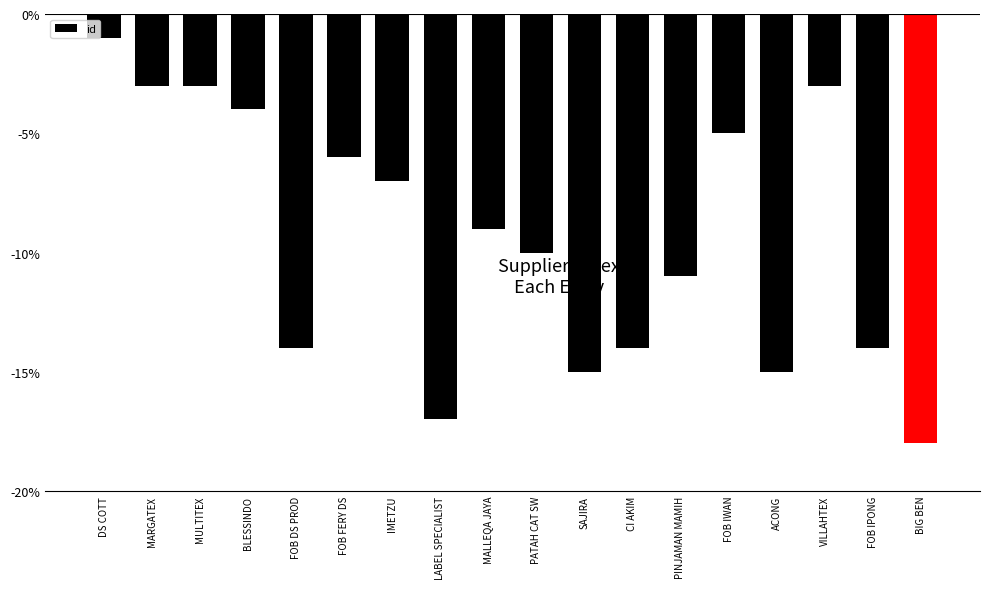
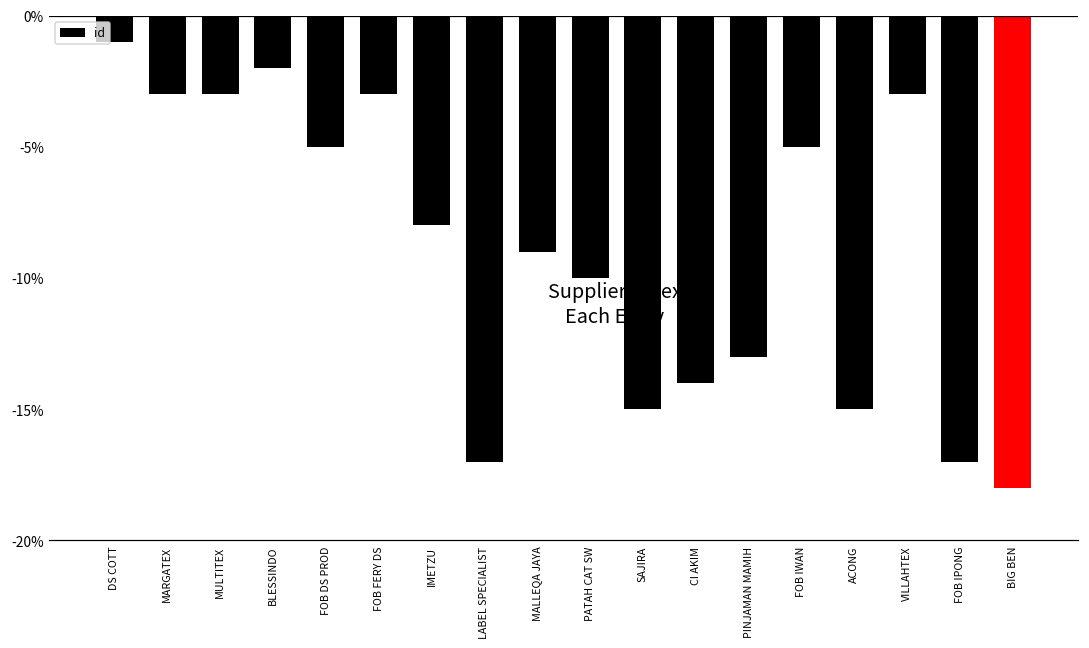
BLESSINDO: -4.0% -> -2.0%
FOB DS PROD: -14.0% -> -5.0%
FOB FERY DS: -6.0% -> -3.0%
IMETZU: -7.0% -> -8.0%
PINJAMAN MAMIH: -11.0% -> -13.0%
FOB IPONG: -14.0% -> -17.0%
